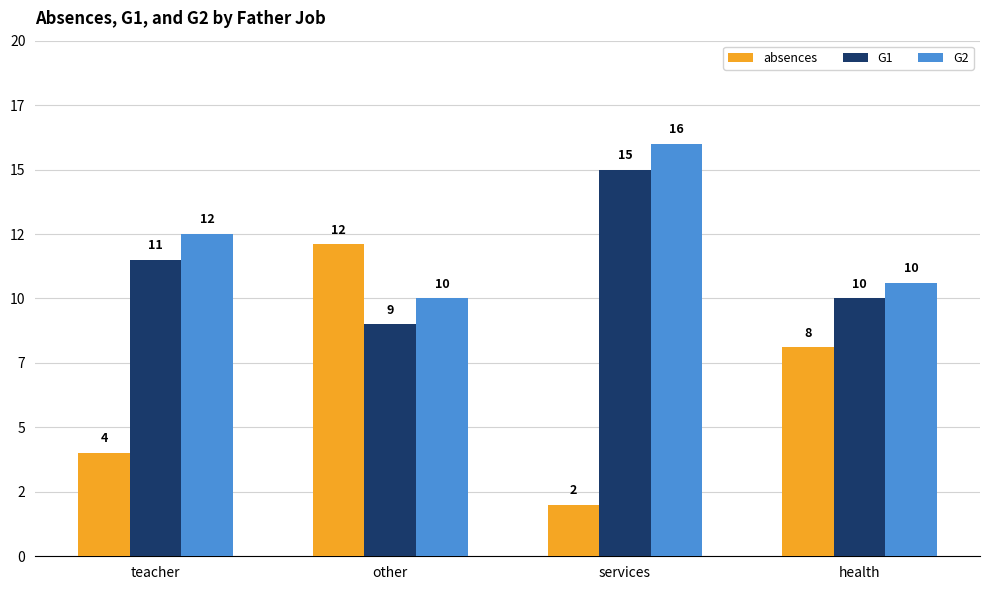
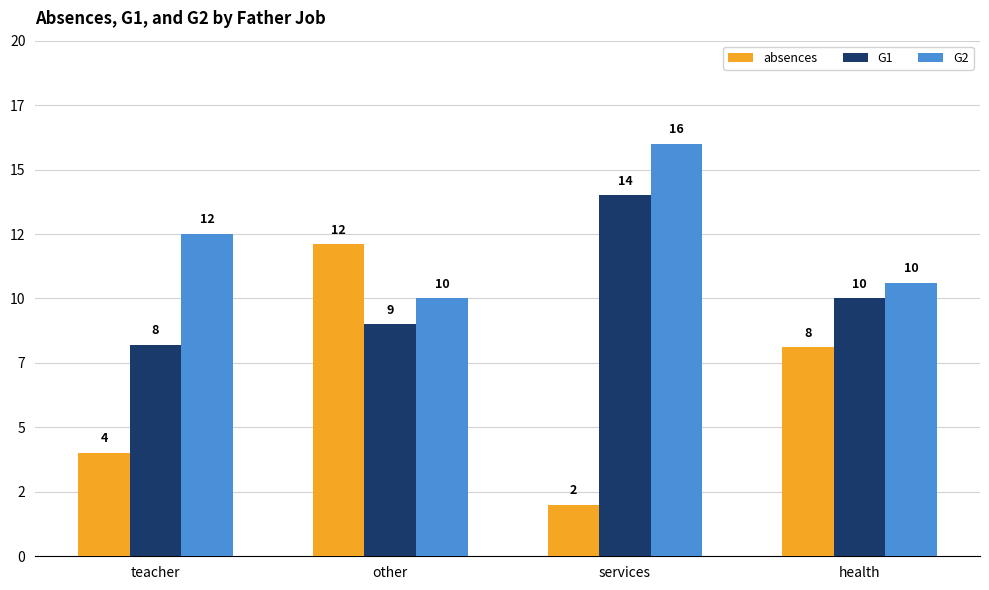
G1, teacher: 11 -> 8
G1, services: 15 -> 14
